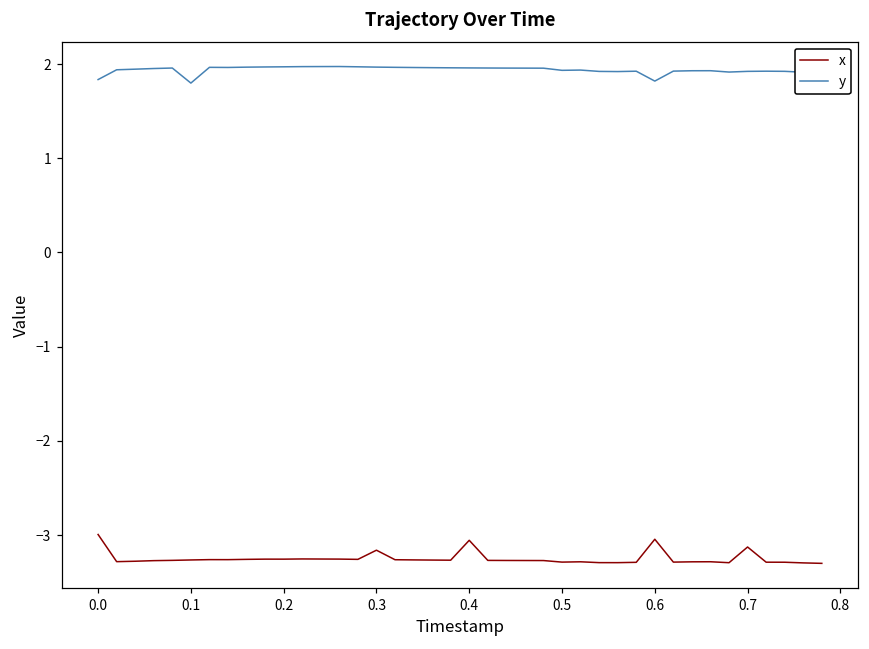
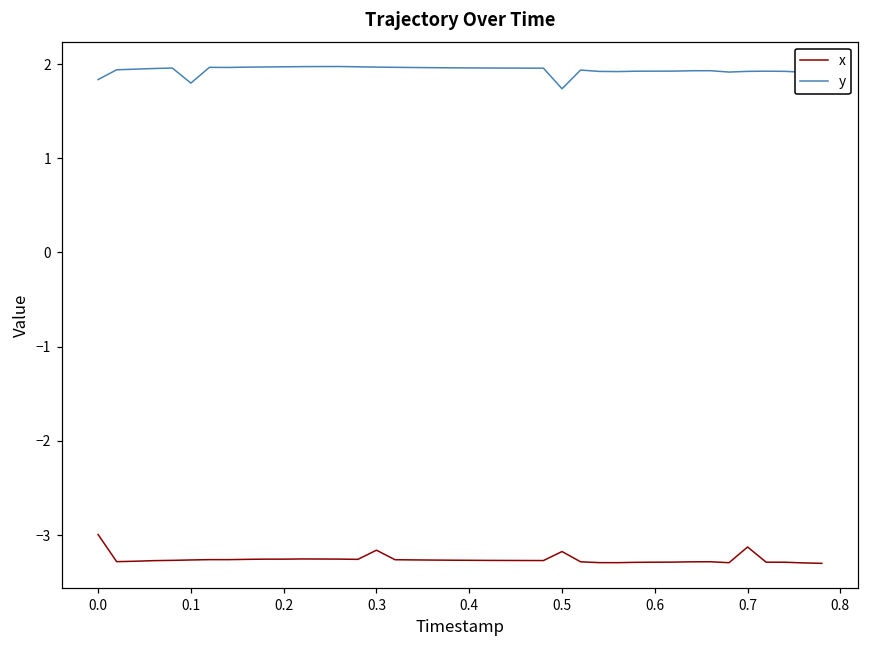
x, 0.4: -3.1 -> -3.3
x, 0.5: -3.3 -> -3.2
y, 0.5: 1.9 -> 1.7
x, 0.6: -3.0 -> -3.3
y, 0.6: 1.8 -> 1.9
